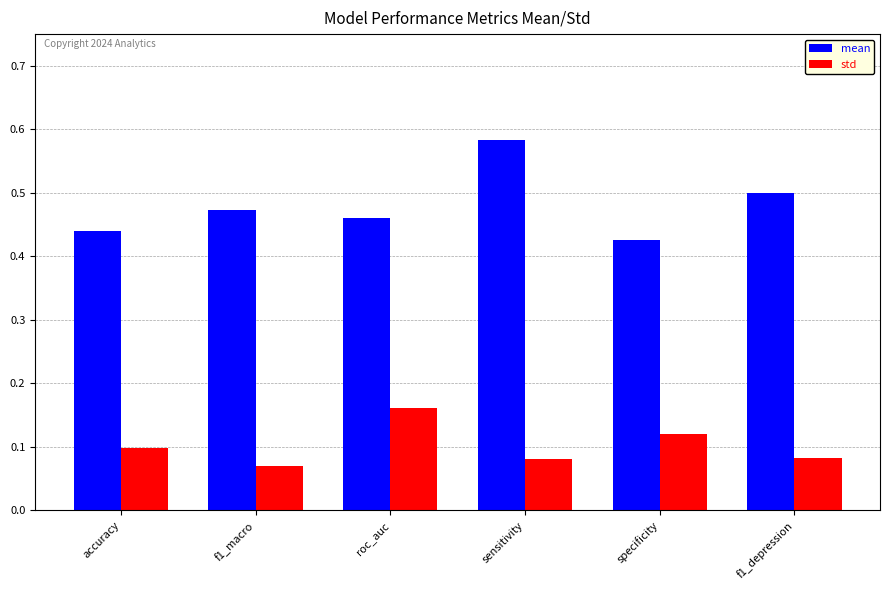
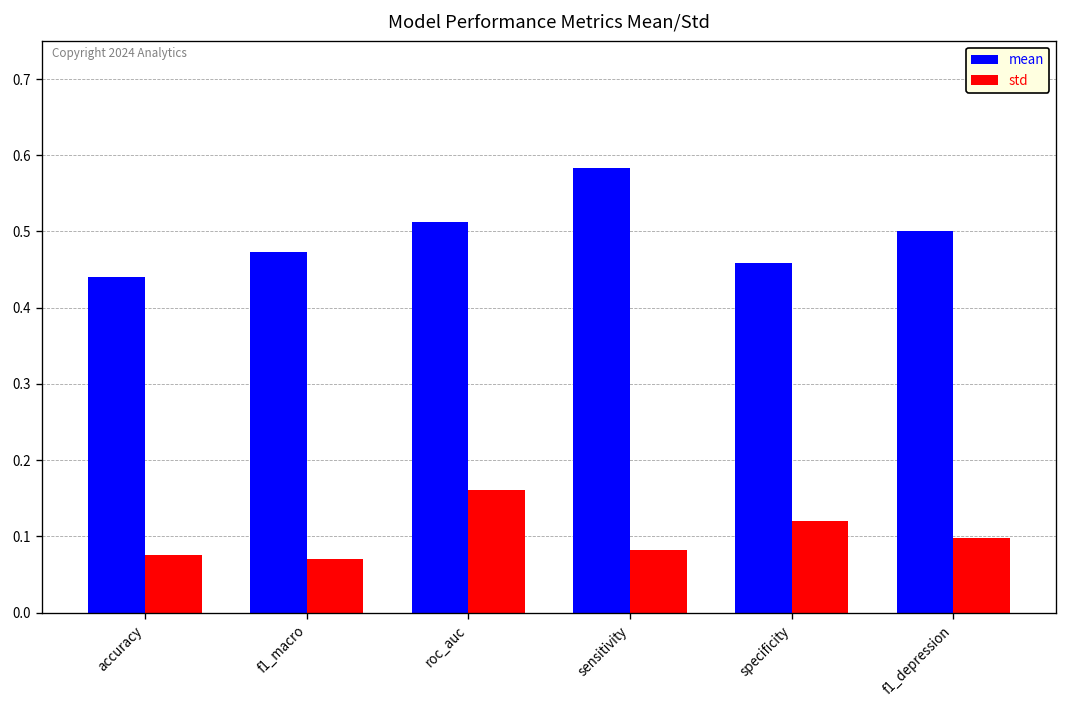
std, accuracy: 0.10 -> 0.08
mean, roc_auc: 0.46 -> 0.51
mean, specificity: 0.43 -> 0.46
std, f1_depression: 0.08 -> 0.10
